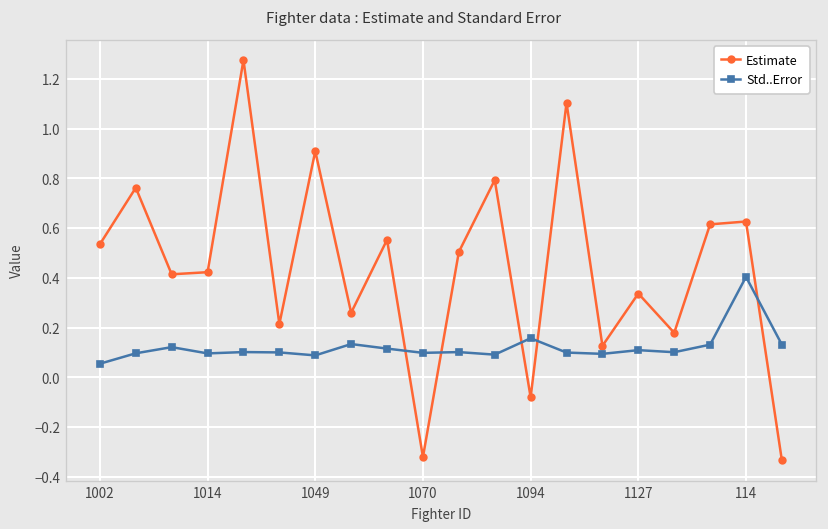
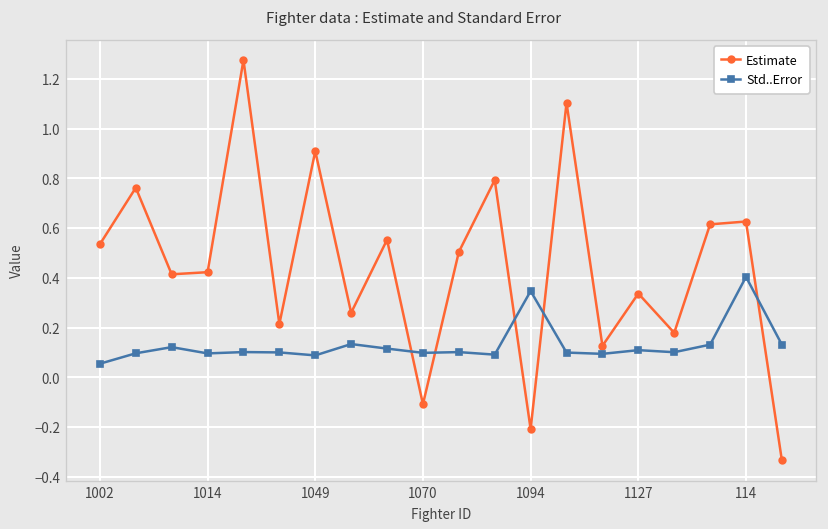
Estimate, 1070: -0.32 -> -0.11
Estimate, 1094: -0.08 -> -0.21
Std..Error, 1094: 0.16 -> 0.35
